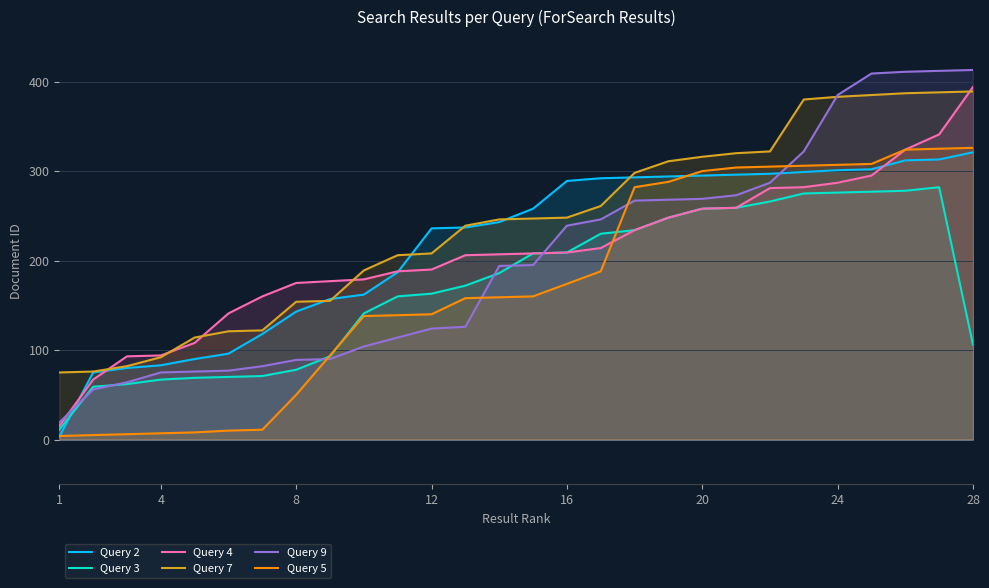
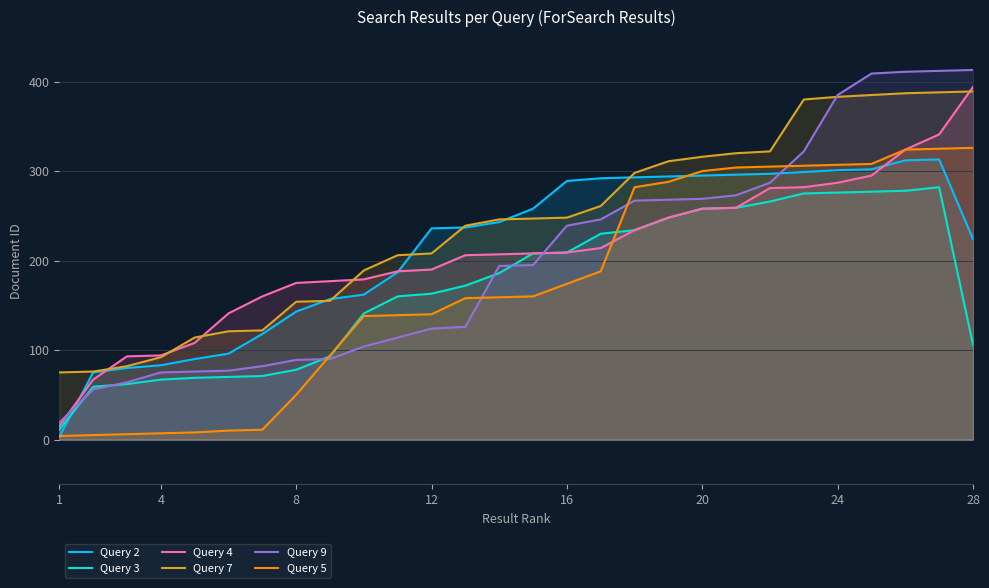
Query 2, 28: 320 -> 220
